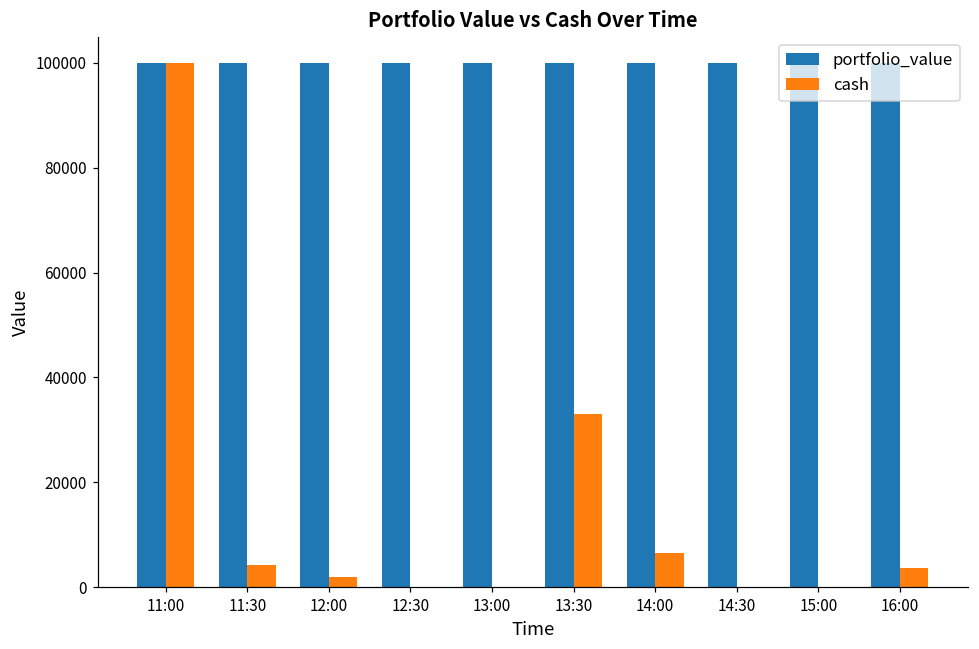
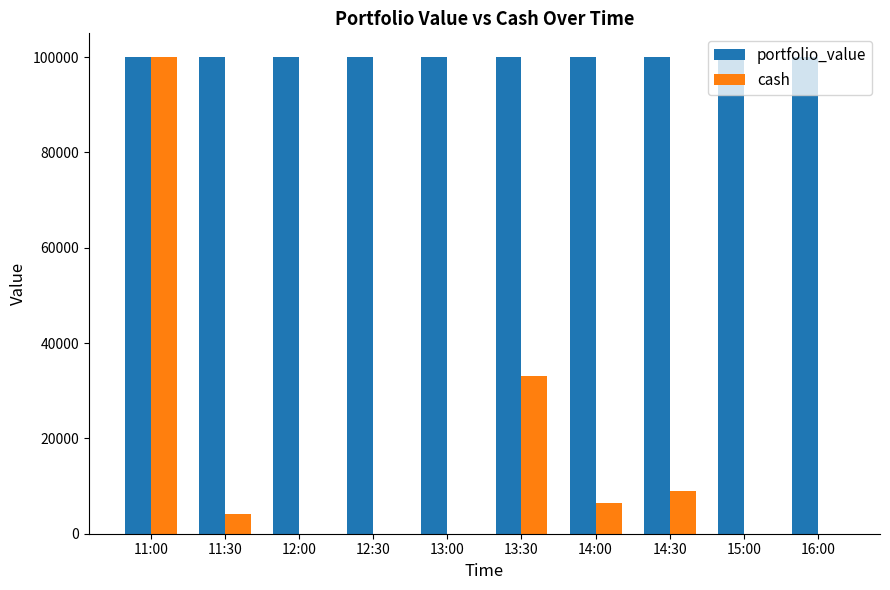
cash, 12:00: 2000 -> 0
cash, 14:30: 0 -> 9000
cash, 16:00: 4000 -> 0
